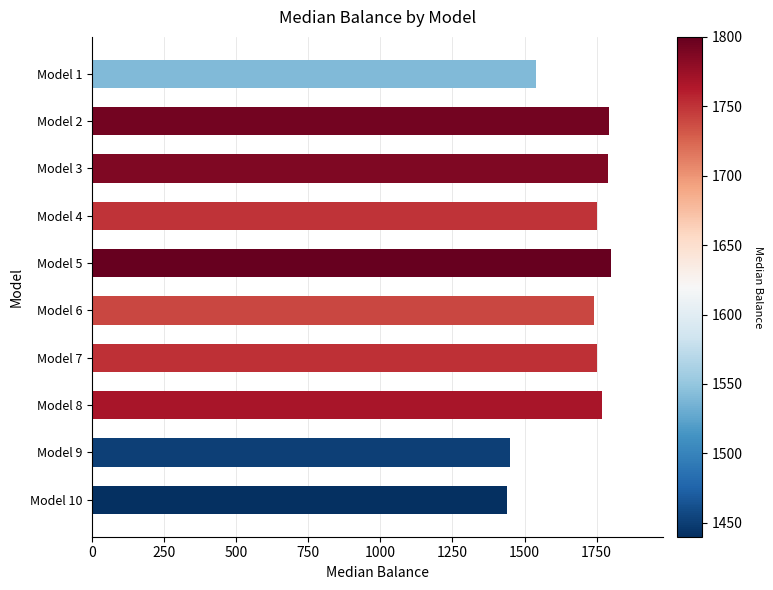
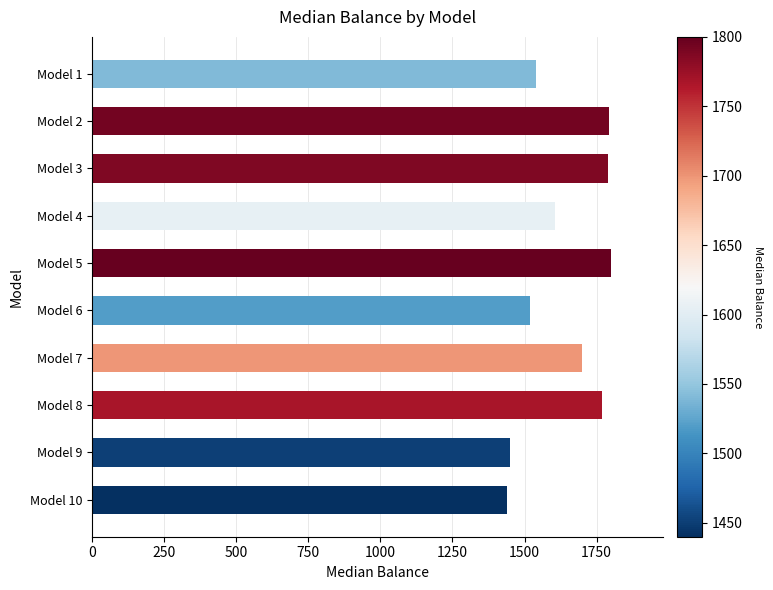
Model 4: 1750 -> 1610
Model 6: 1740 -> 1520
Model 7: 1750 -> 1700
